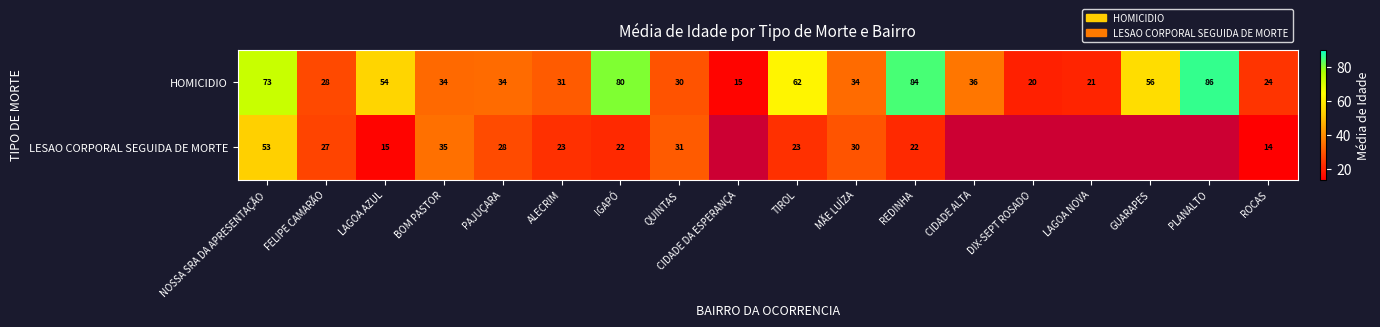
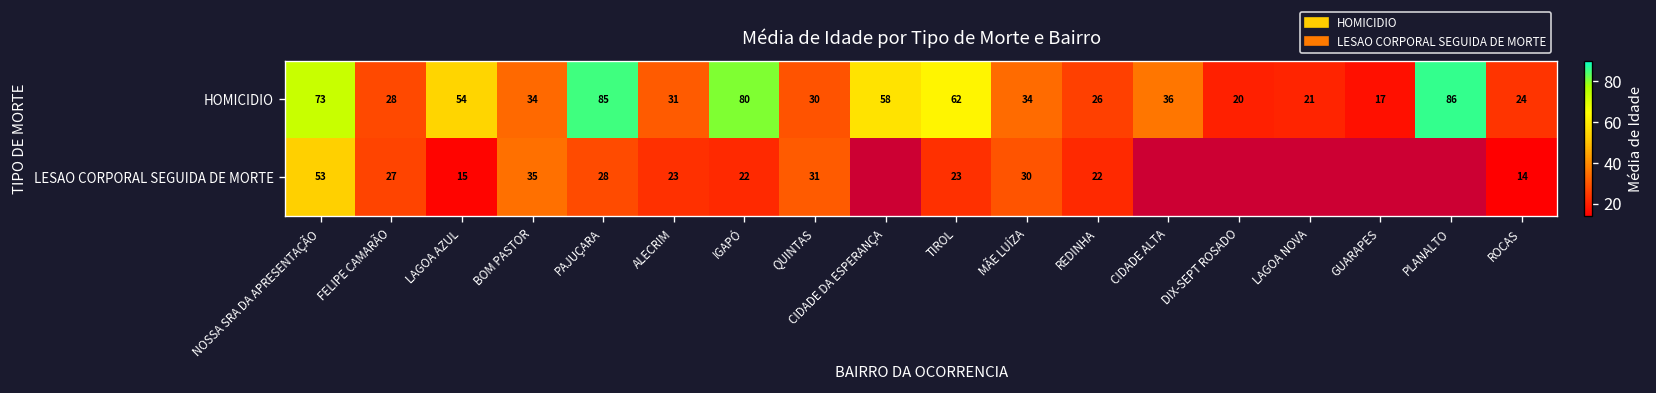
HOMICIDIO, PAJUÇARA: 34 -> 85
HOMICIDIO, CIDADE DA ESPERANÇA: 15 -> 58
HOMICIDIO, REDINHA: 84 -> 26
HOMICIDIO, GUARAPES: 56 -> 17
